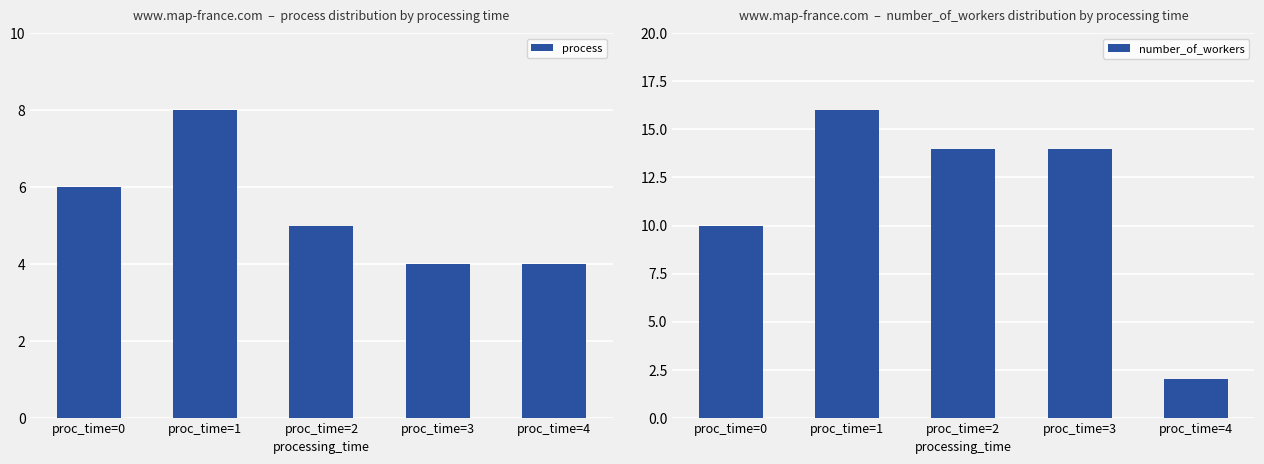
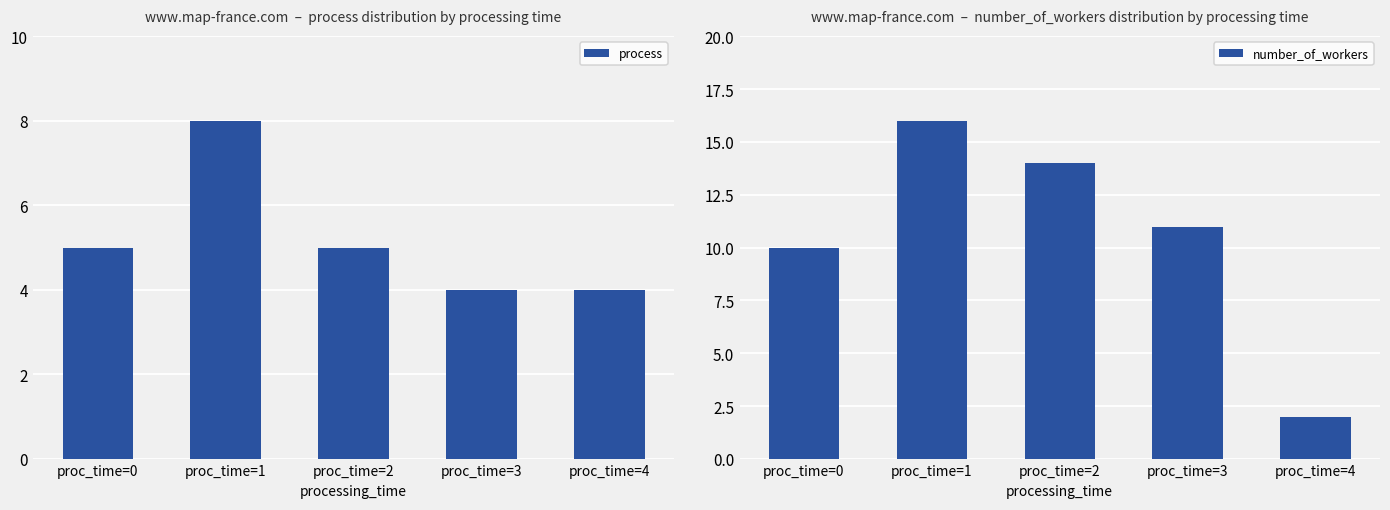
www.map-france.com – process distribution by processing time, proc_time=0: 6 -> 5
www.map-france.com – number_of_workers distribution by processing time, proc_time=3: 14 -> 11
